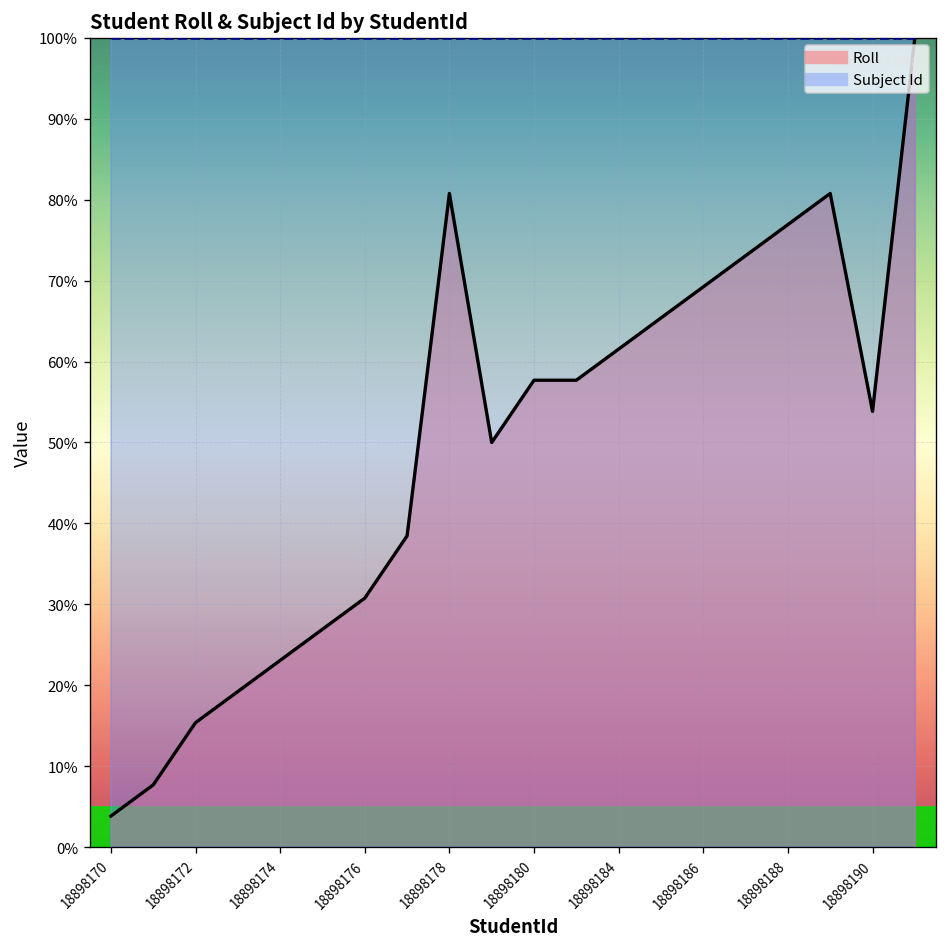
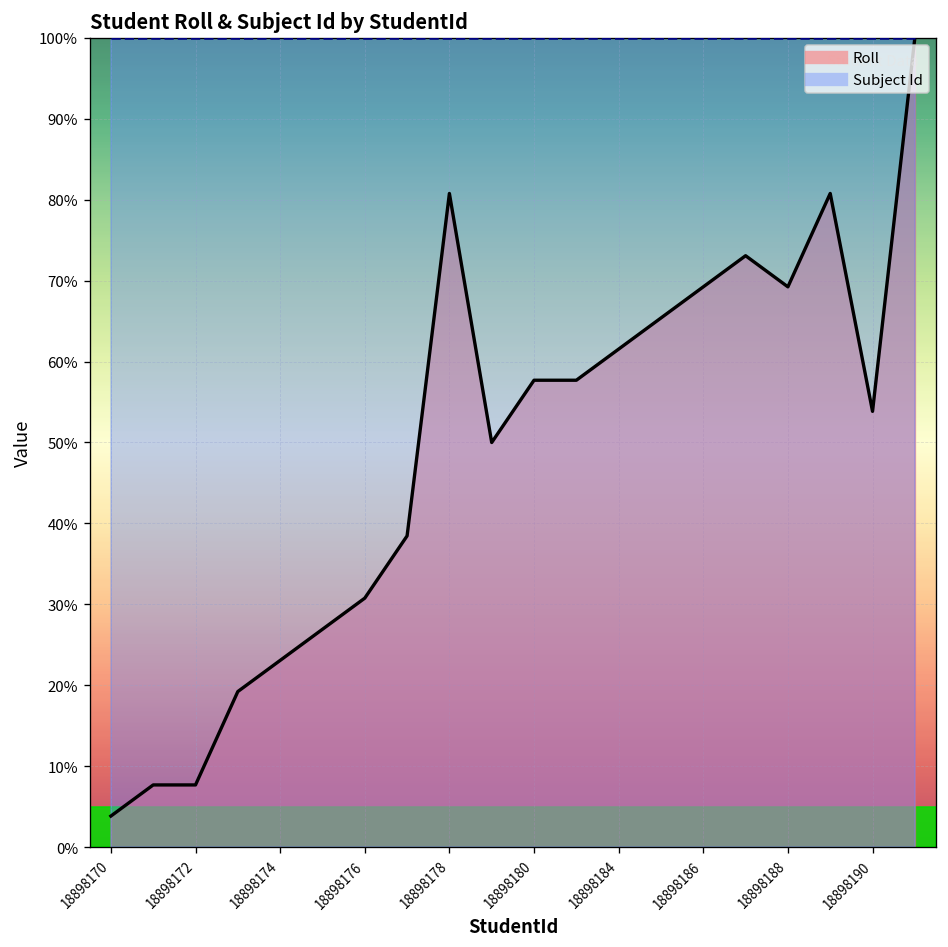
Roll, 18898172: 15% -> 8%
Roll, 18898188: 77% -> 69%
